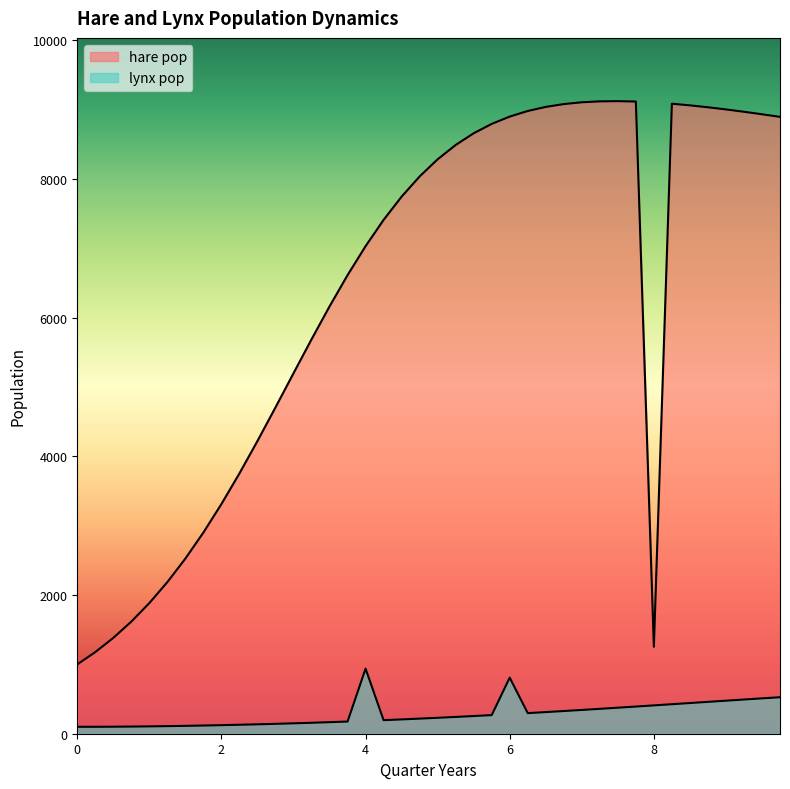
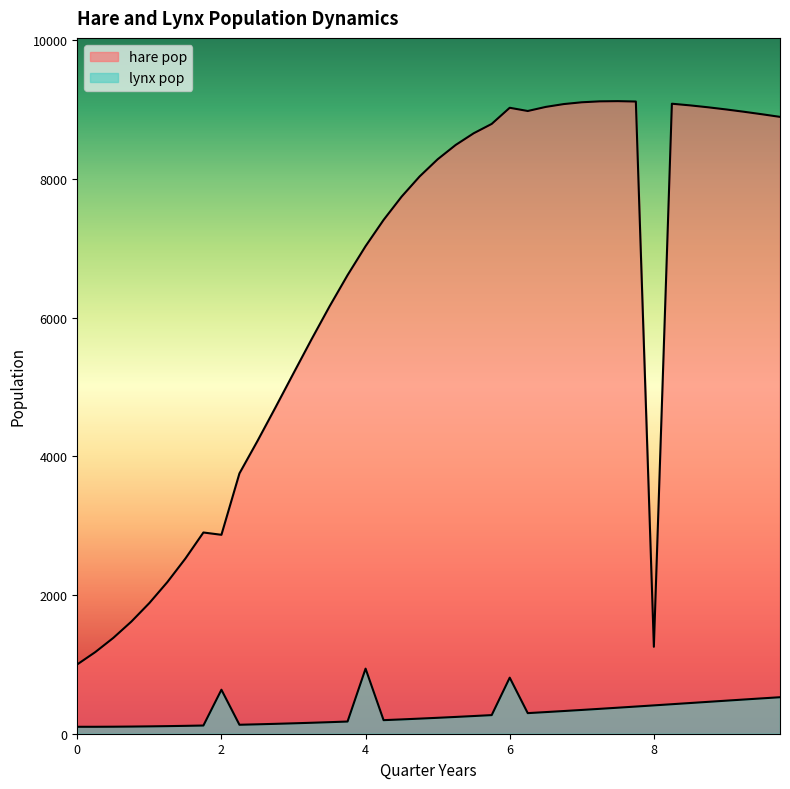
hare pop, 2: 3300 -> 2900
lynx pop, 2: 100 -> 600
hare pop, 6: 8900 -> 9000
